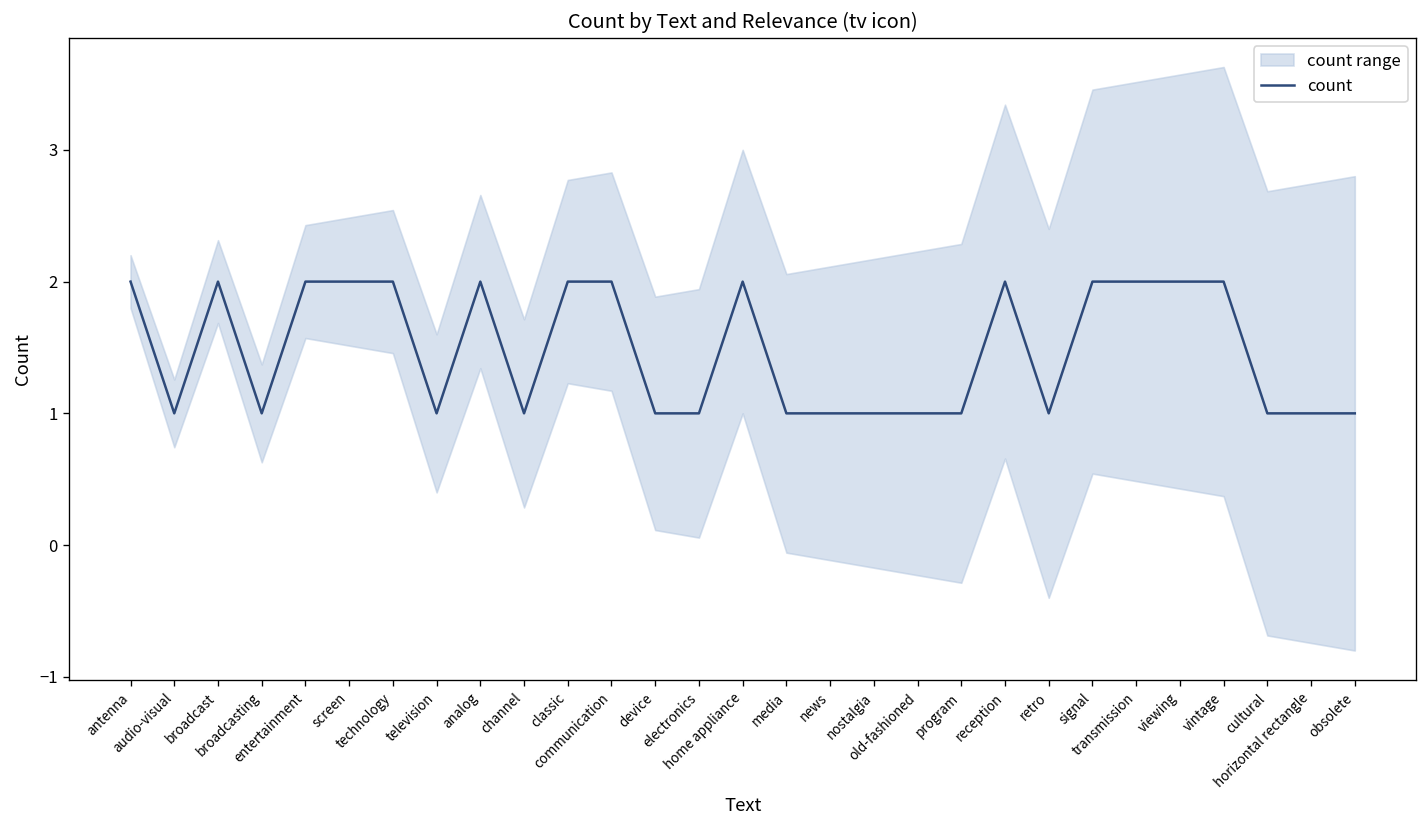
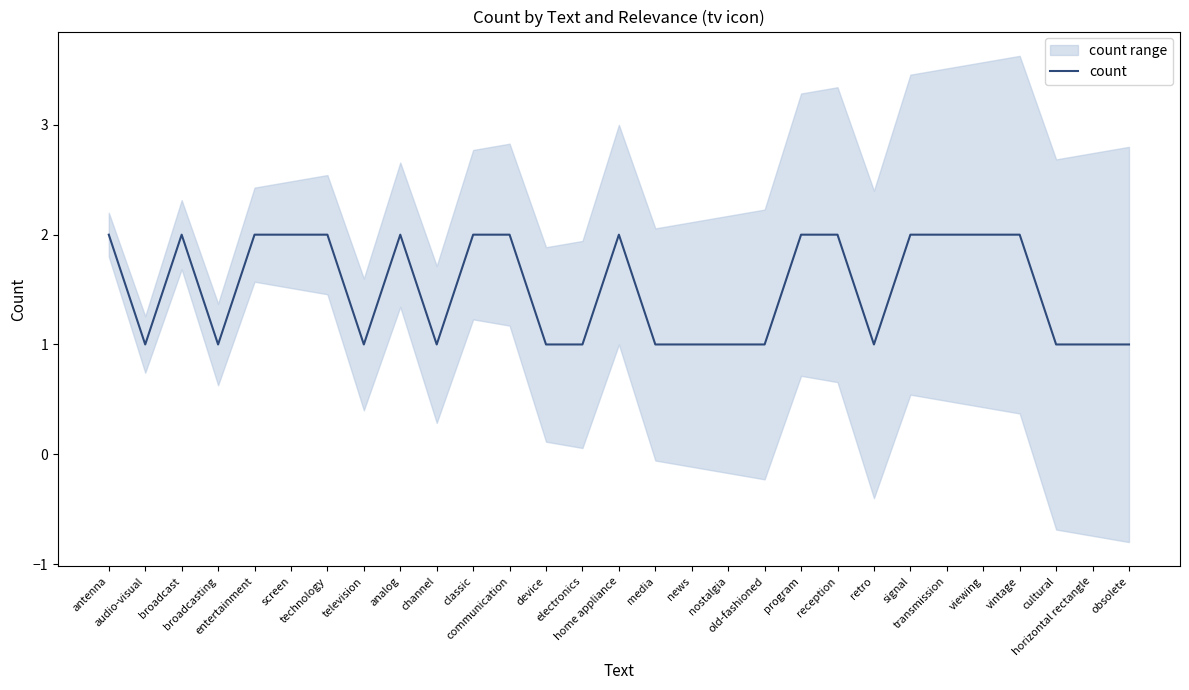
count, program: 1 -> 2
